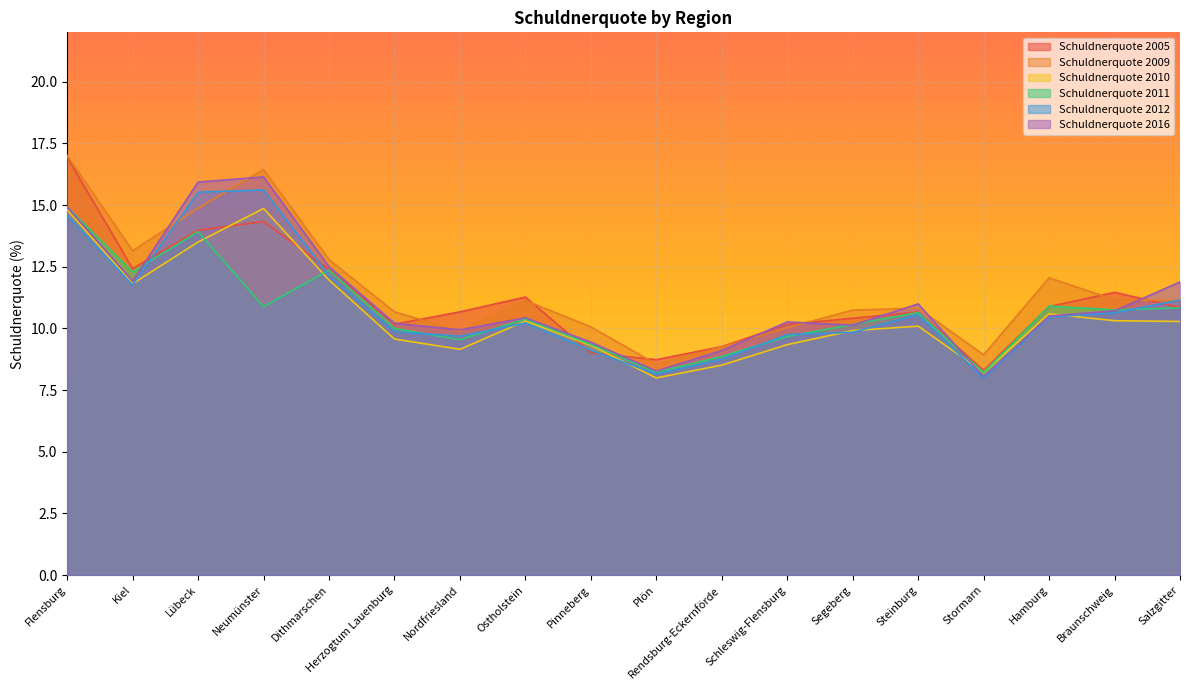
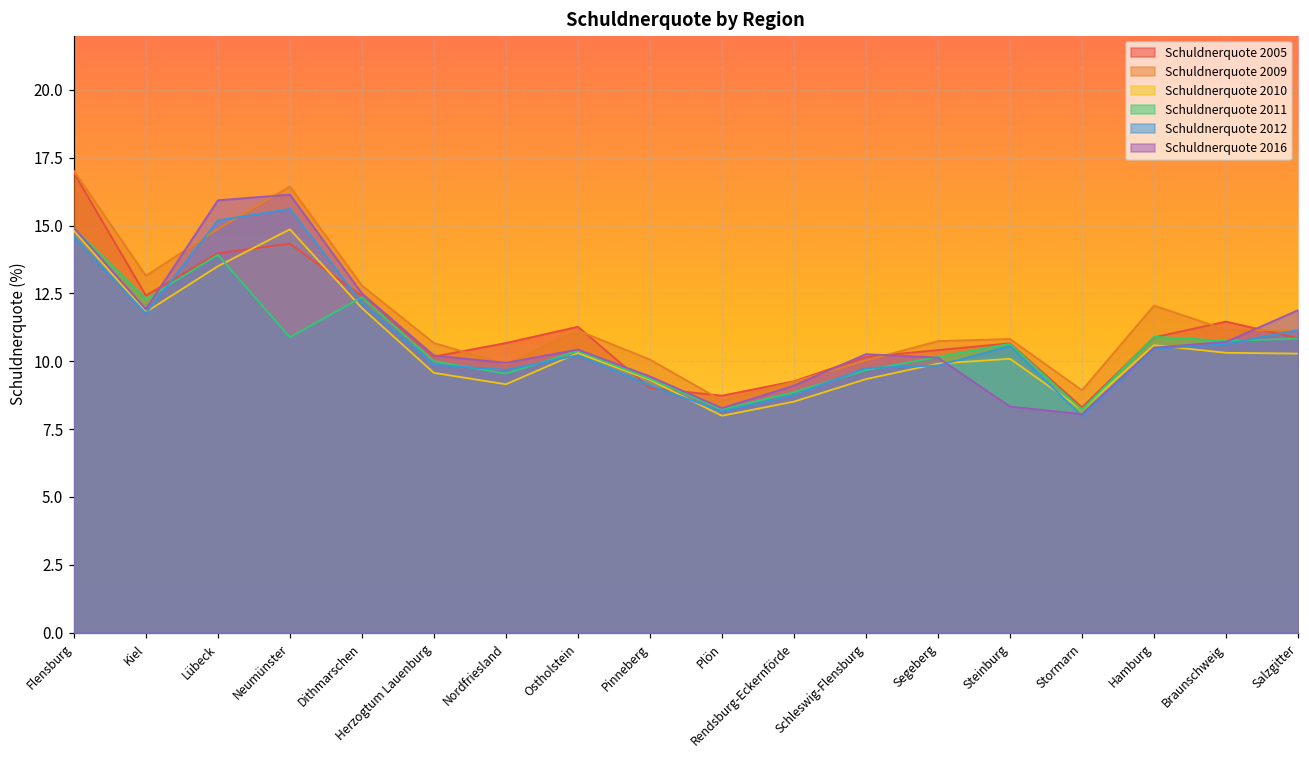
Schuldnerquote 2012, Lübeck: 15.5 -> 15.2
Schuldnerquote 2016, Steinburg: 11.0 -> 8.3
